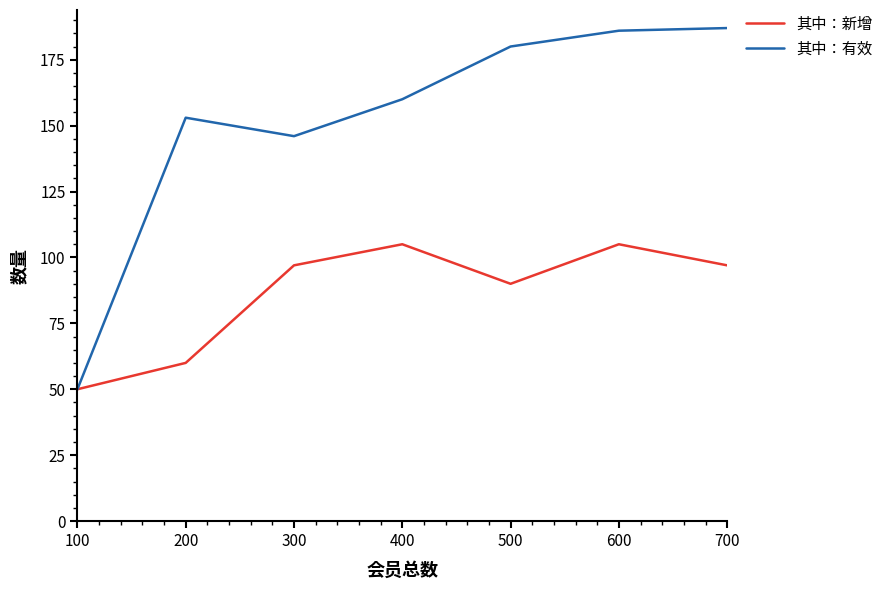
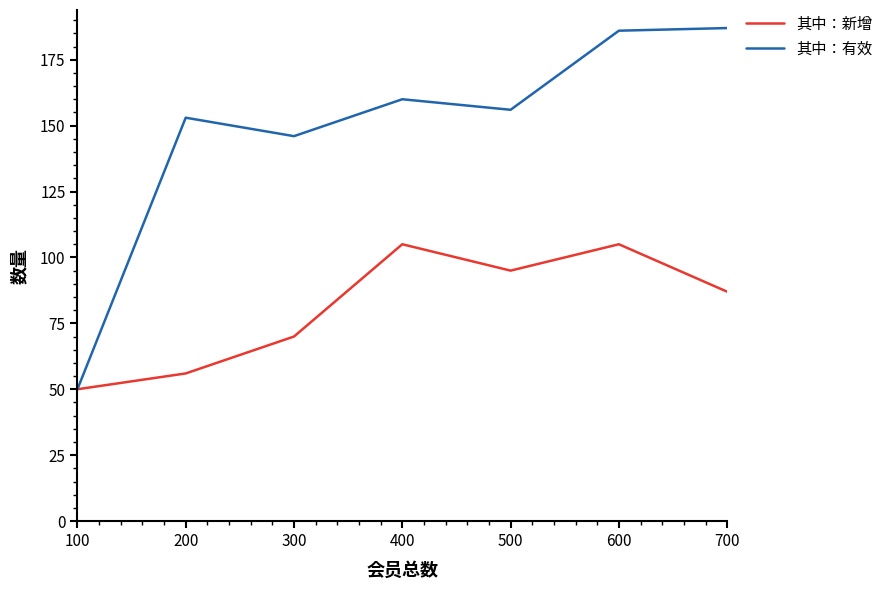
其中：新增, 200: 60 -> 56
其中：新增, 300: 97 -> 70
其中：新增, 500: 90 -> 95
其中：有效, 500: 180 -> 156
其中：新增, 700: 97 -> 87
